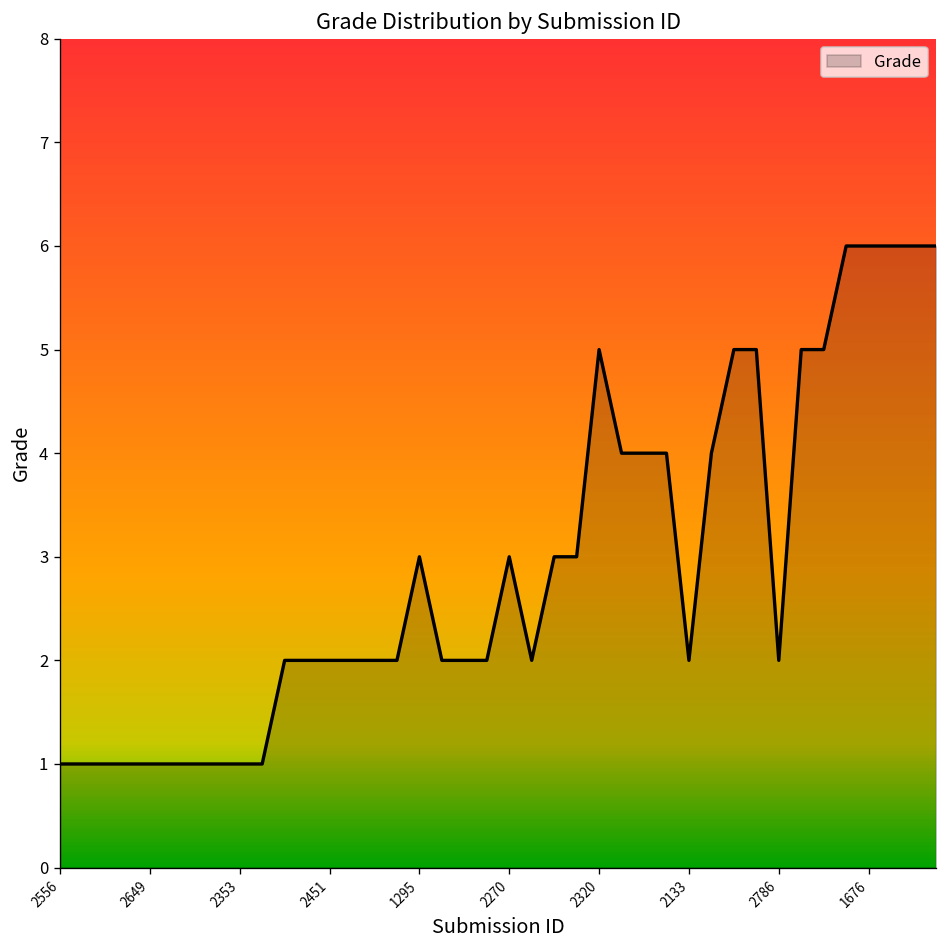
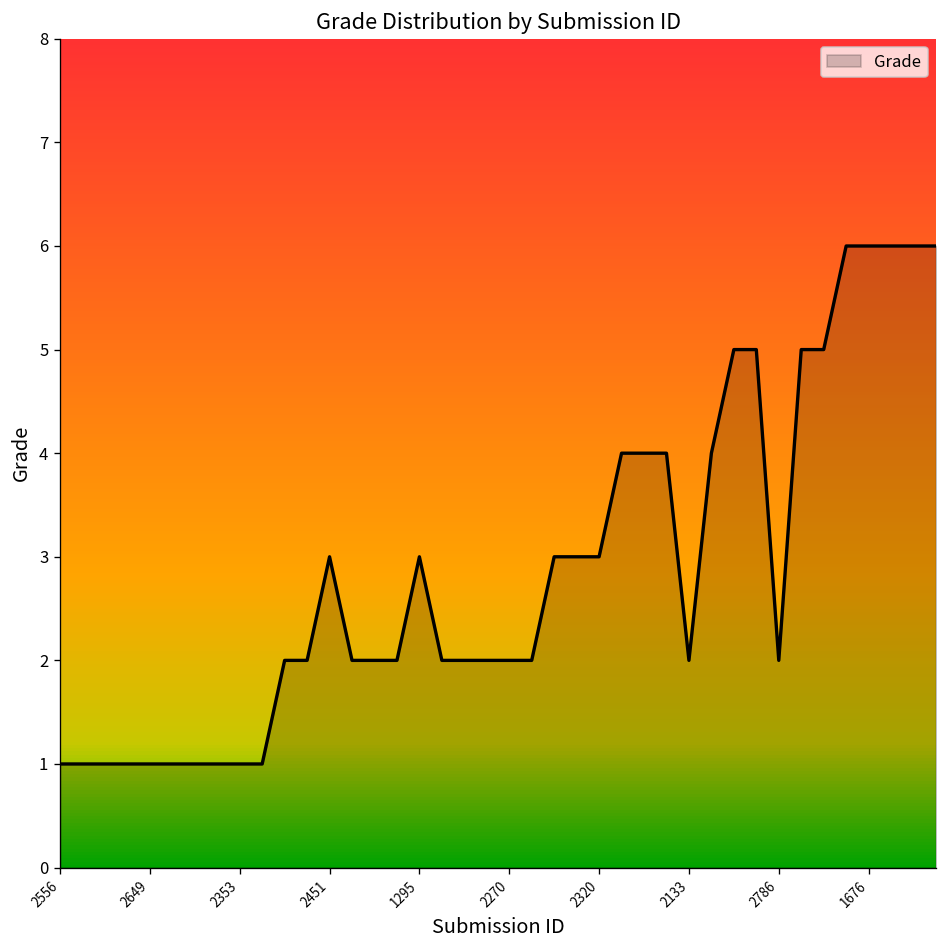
2451: 2 -> 3
2270: 3 -> 2
2320: 5 -> 3
